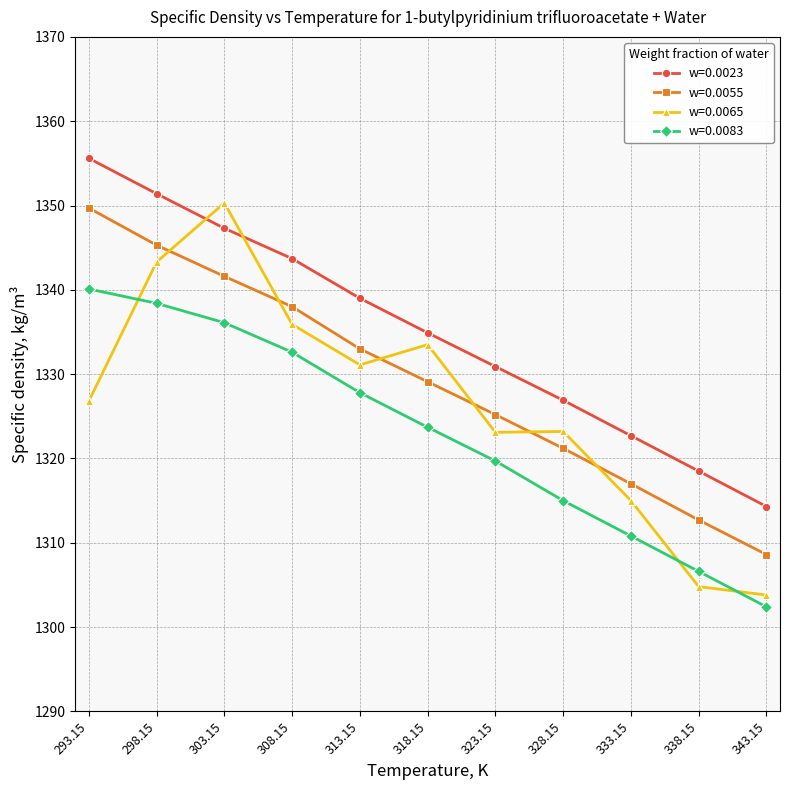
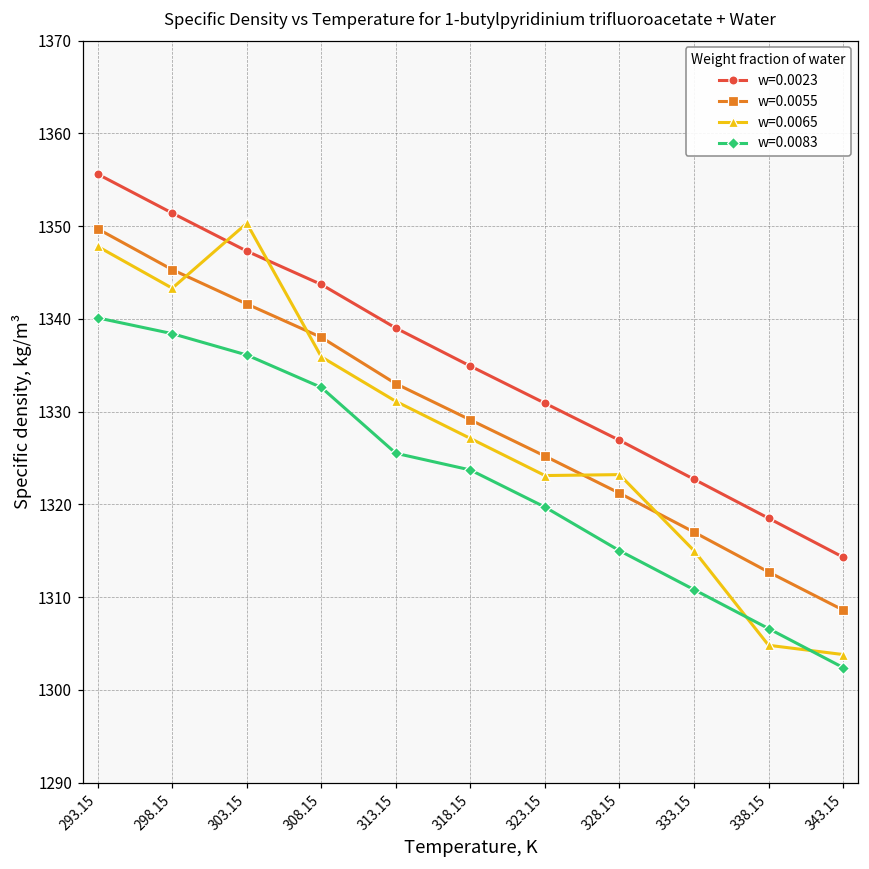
w=0.0065, 293.15: 1327 -> 1348
w=0.0083, 313.15: 1328 -> 1326
w=0.0065, 318.15: 1334 -> 1327
